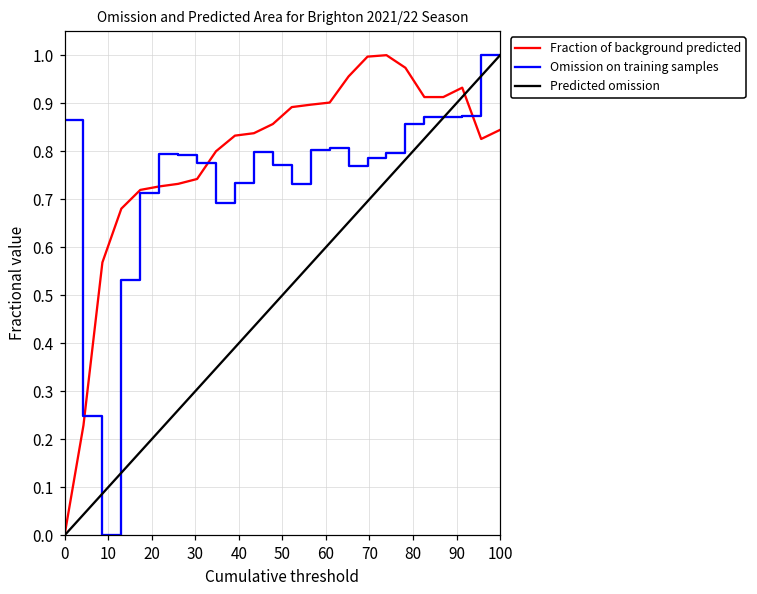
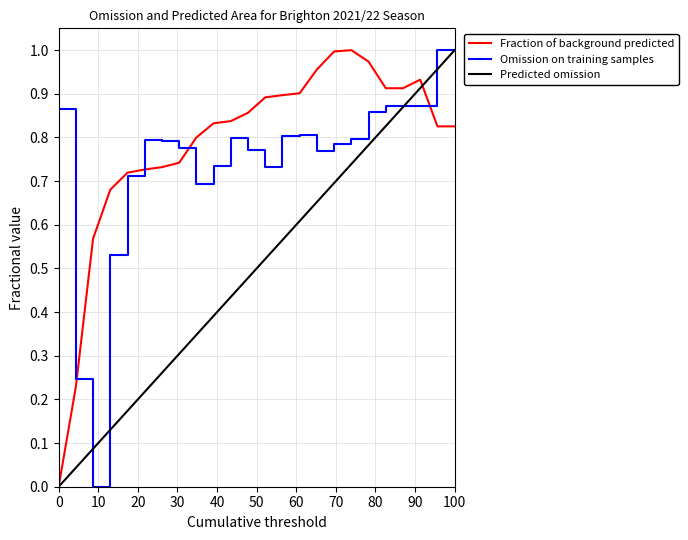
Fraction of background predicted, 100: 0.84 -> 0.83
